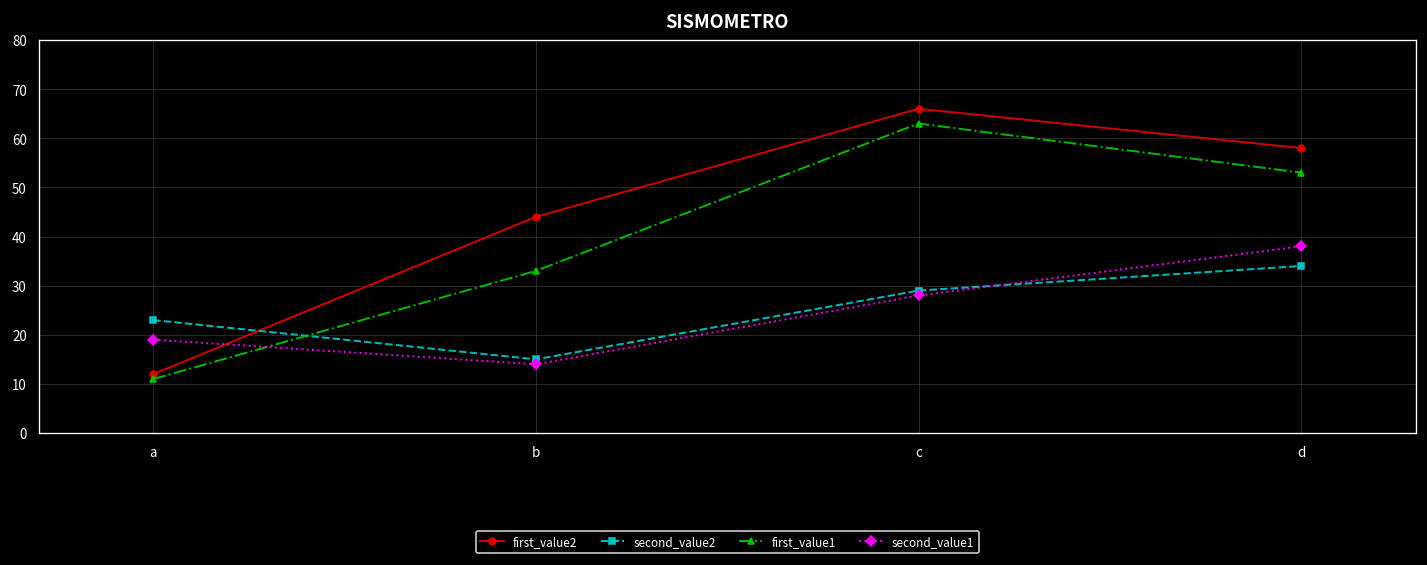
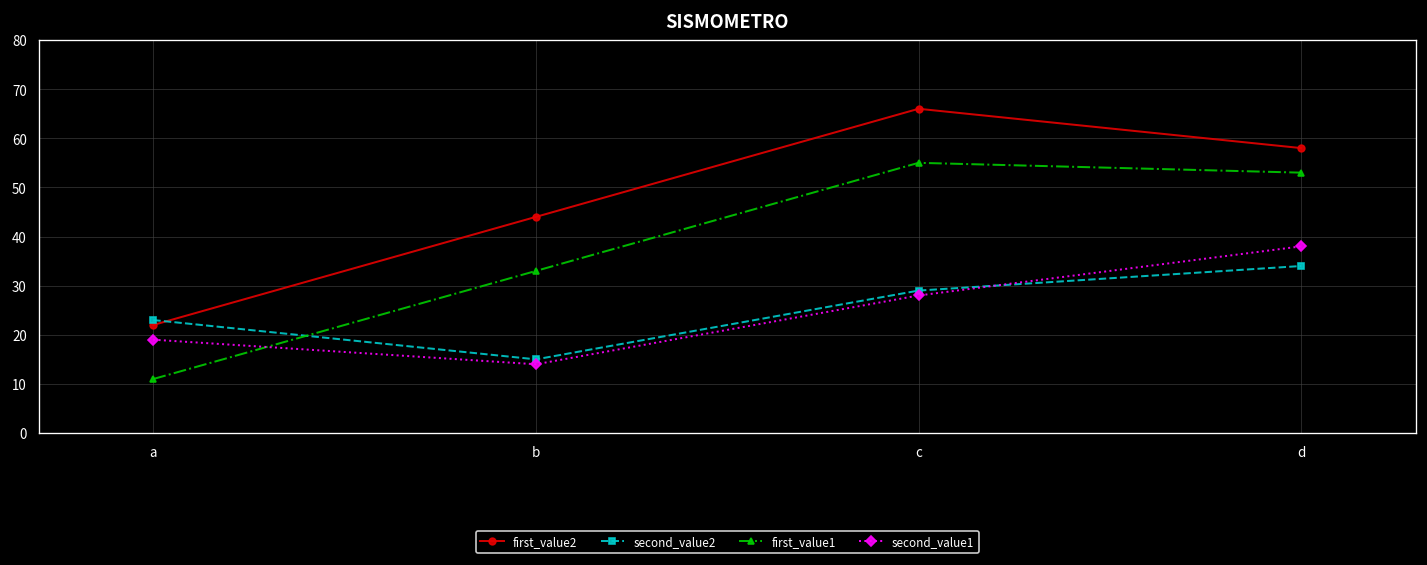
first_value2, a: 12 -> 22
first_value1, c: 63 -> 55
